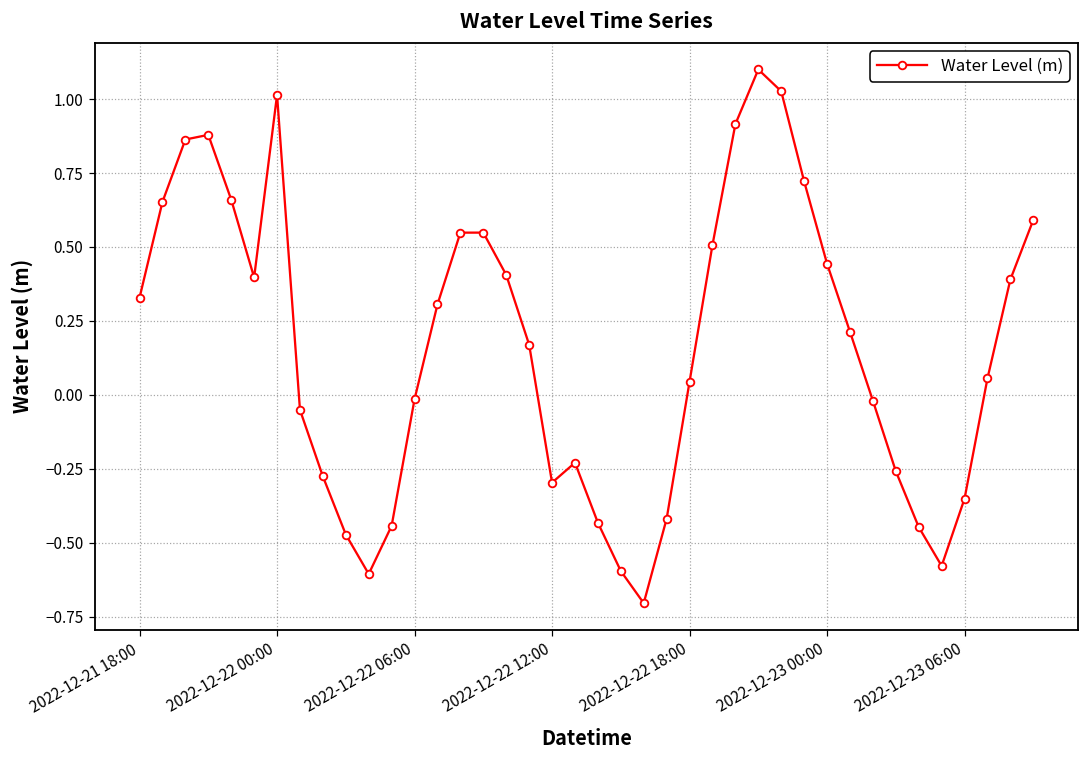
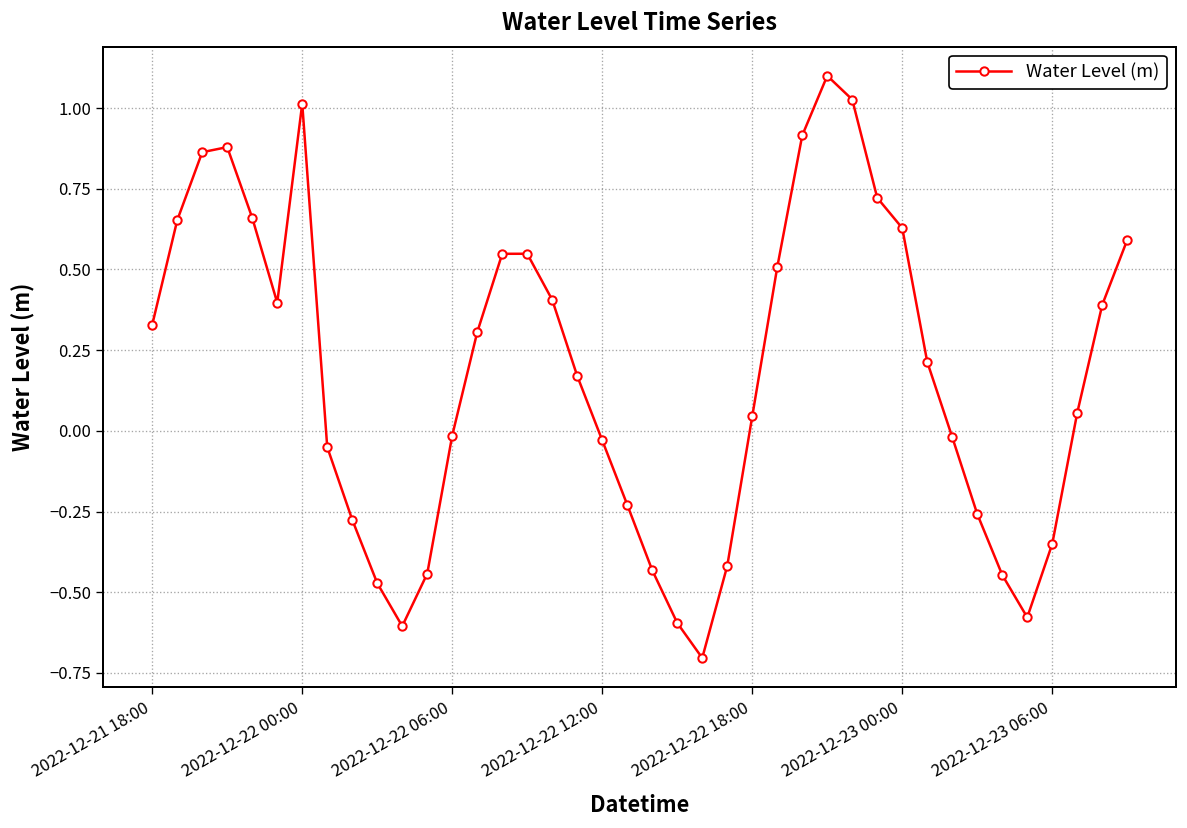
2022-12-22 12:00: -0.30 -> -0.03
2022-12-23 00:00: 0.44 -> 0.63
